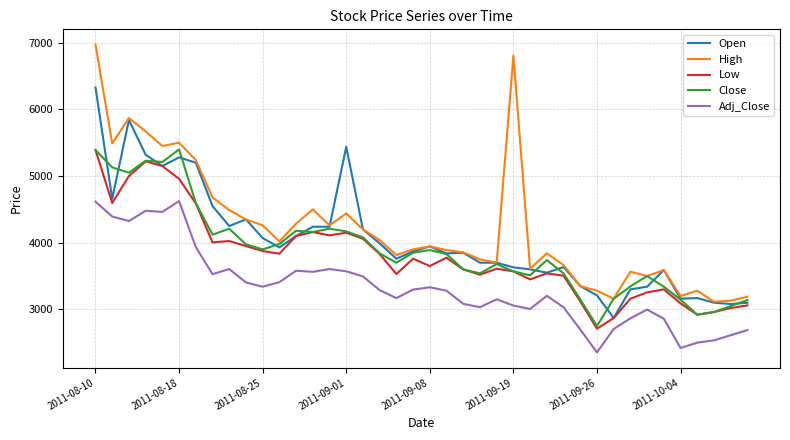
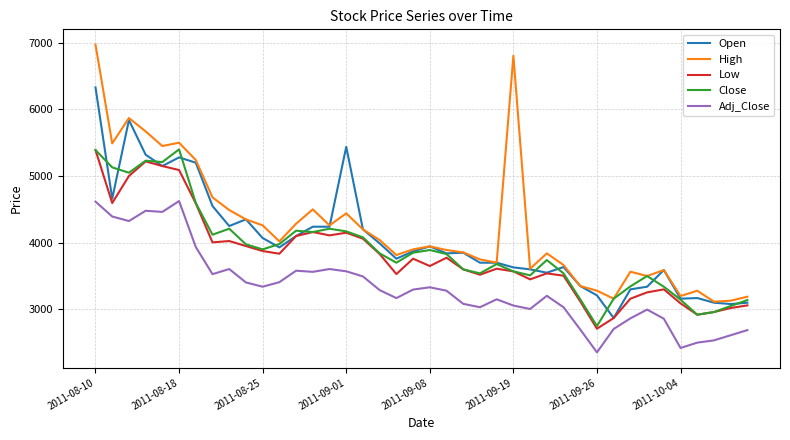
Low, 2011-08-18: 5000 -> 5100
